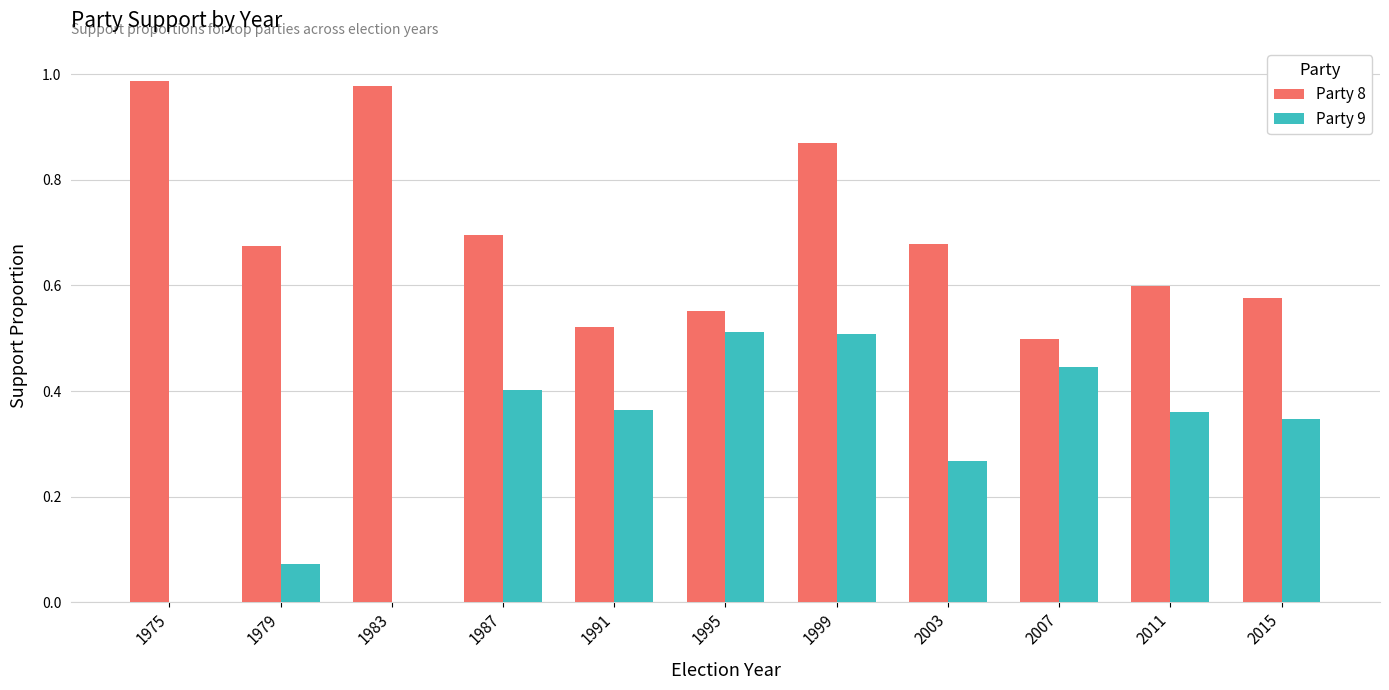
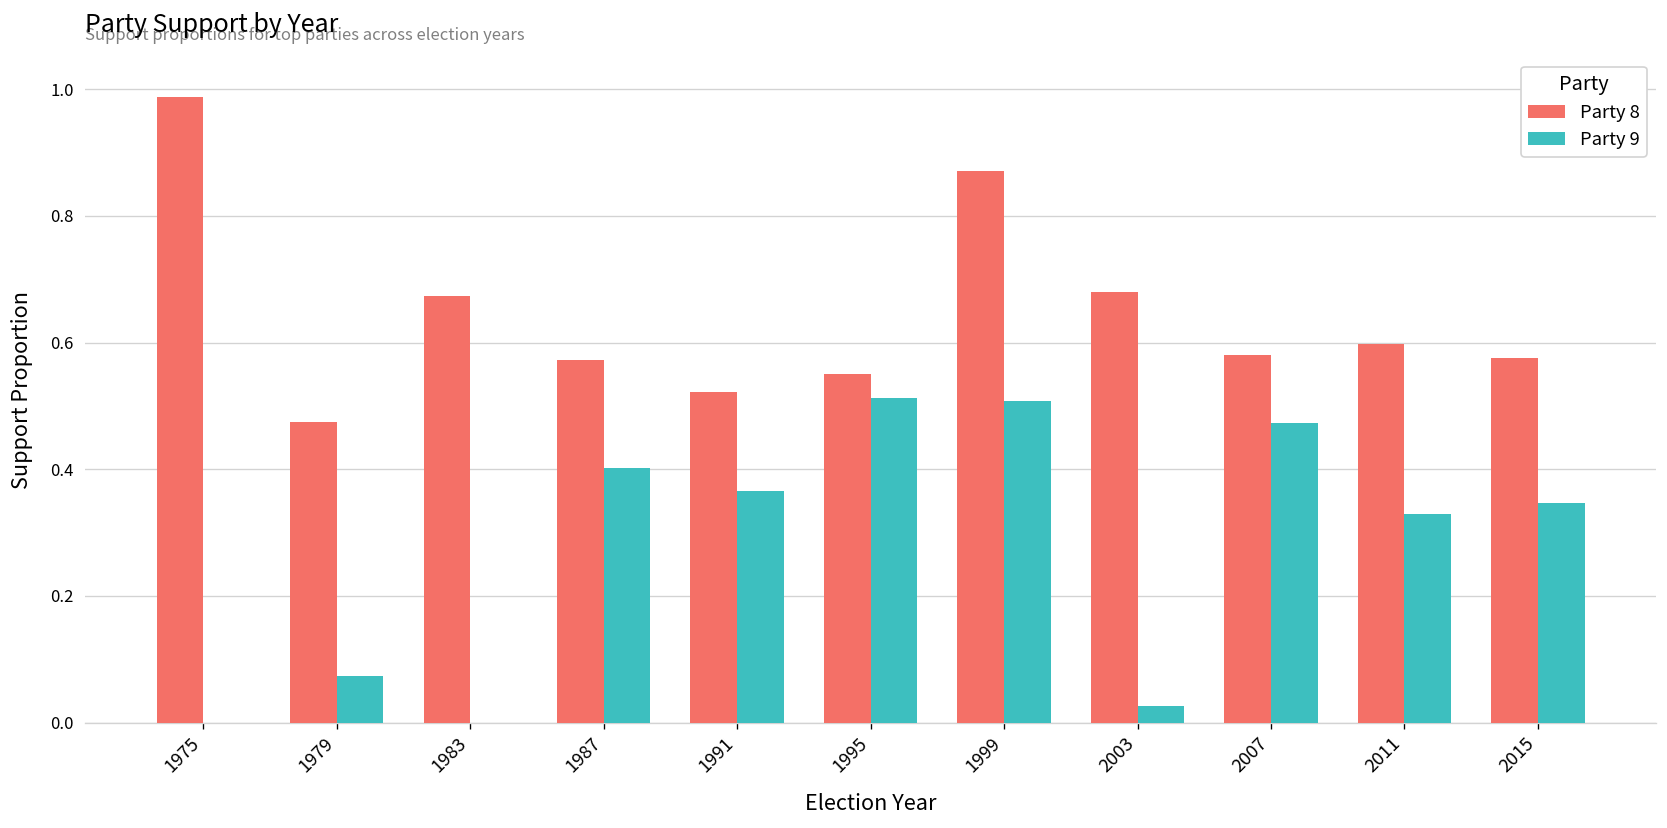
Party 8, 1979: 0.67 -> 0.47
Party 8, 1983: 0.98 -> 0.67
Party 8, 1987: 0.70 -> 0.57
Party 9, 2003: 0.27 -> 0.03
Party 8, 2007: 0.50 -> 0.58
Party 9, 2007: 0.45 -> 0.47
Party 9, 2011: 0.36 -> 0.33
